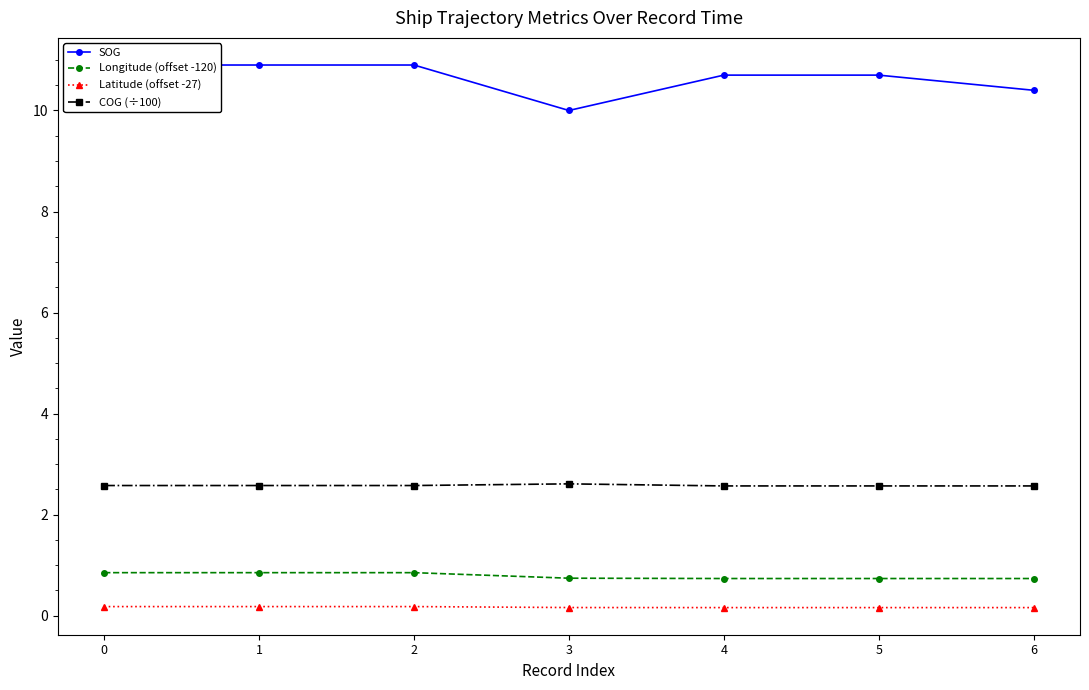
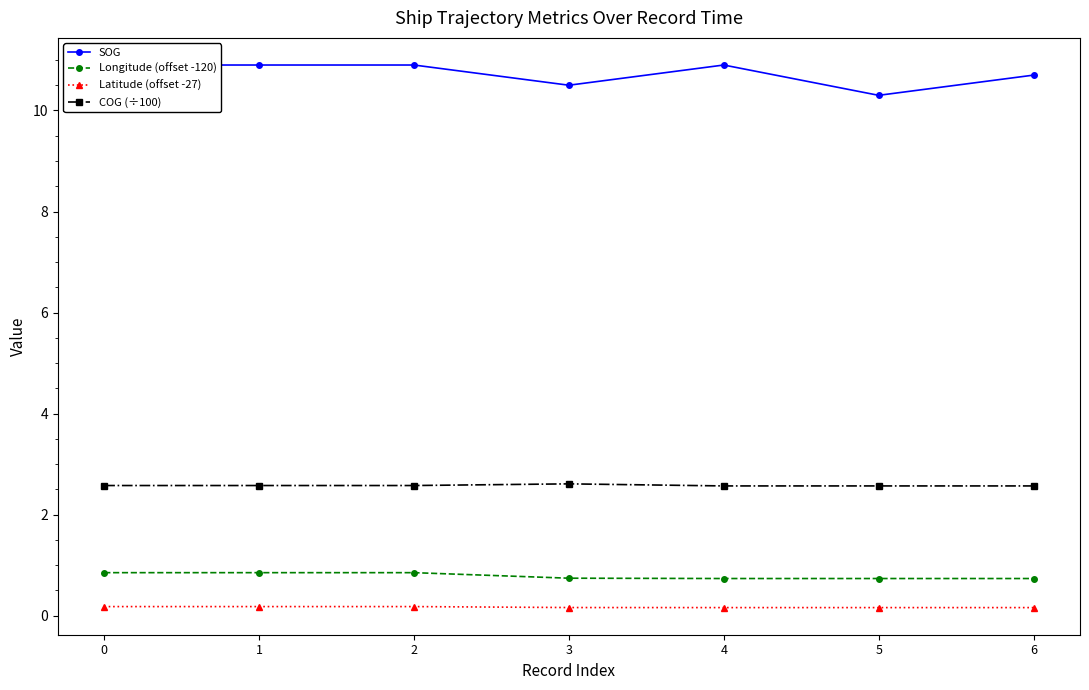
SOG, 3: 10.0 -> 10.5
SOG, 4: 10.7 -> 10.9
SOG, 5: 10.7 -> 10.3
SOG, 6: 10.4 -> 10.7
